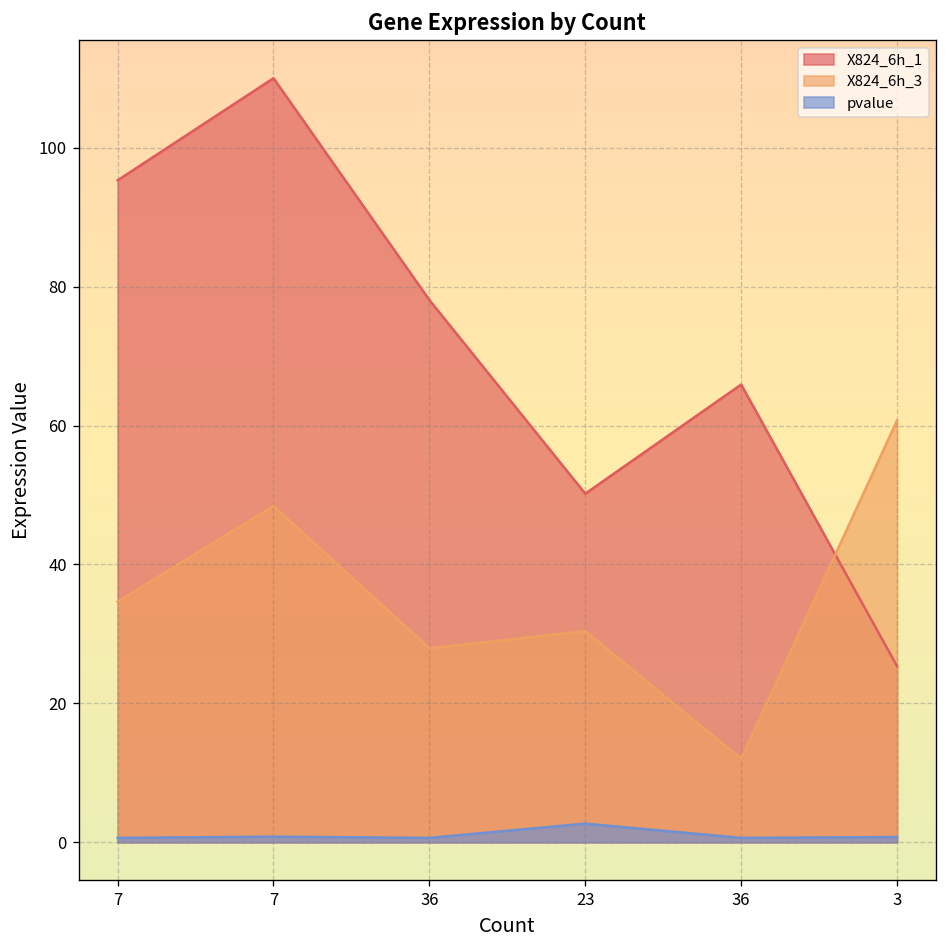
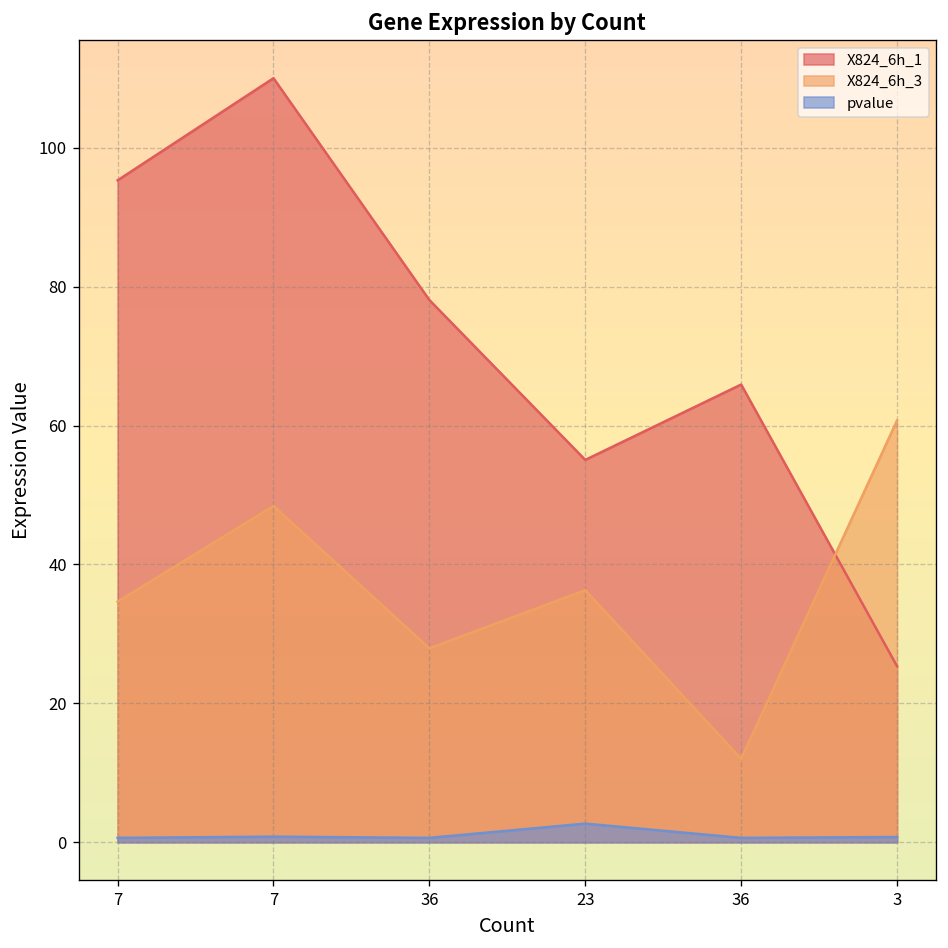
X824_6h_1, 23: 50 -> 55
X824_6h_3, 23: 30 -> 36
